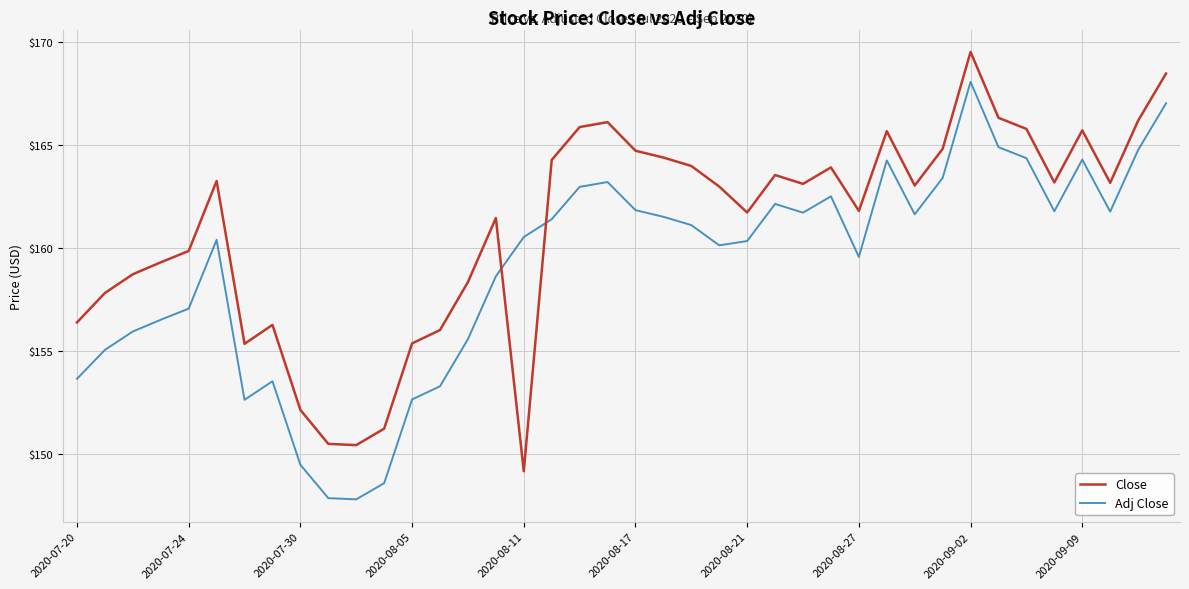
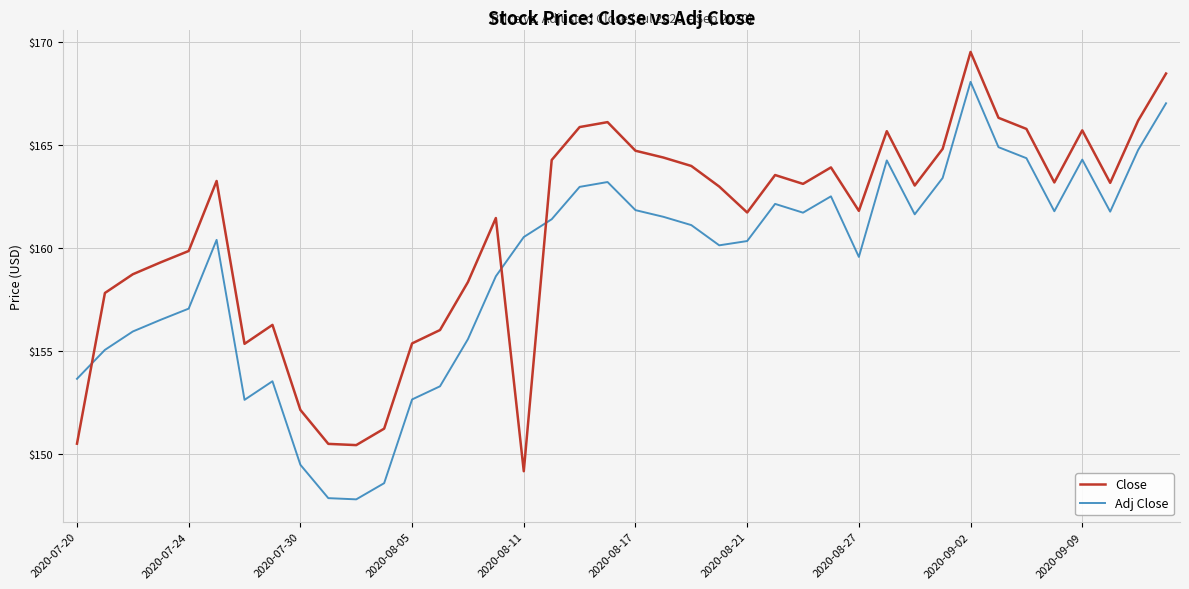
Close, 2020-07-20: $156.4 -> $150.5
